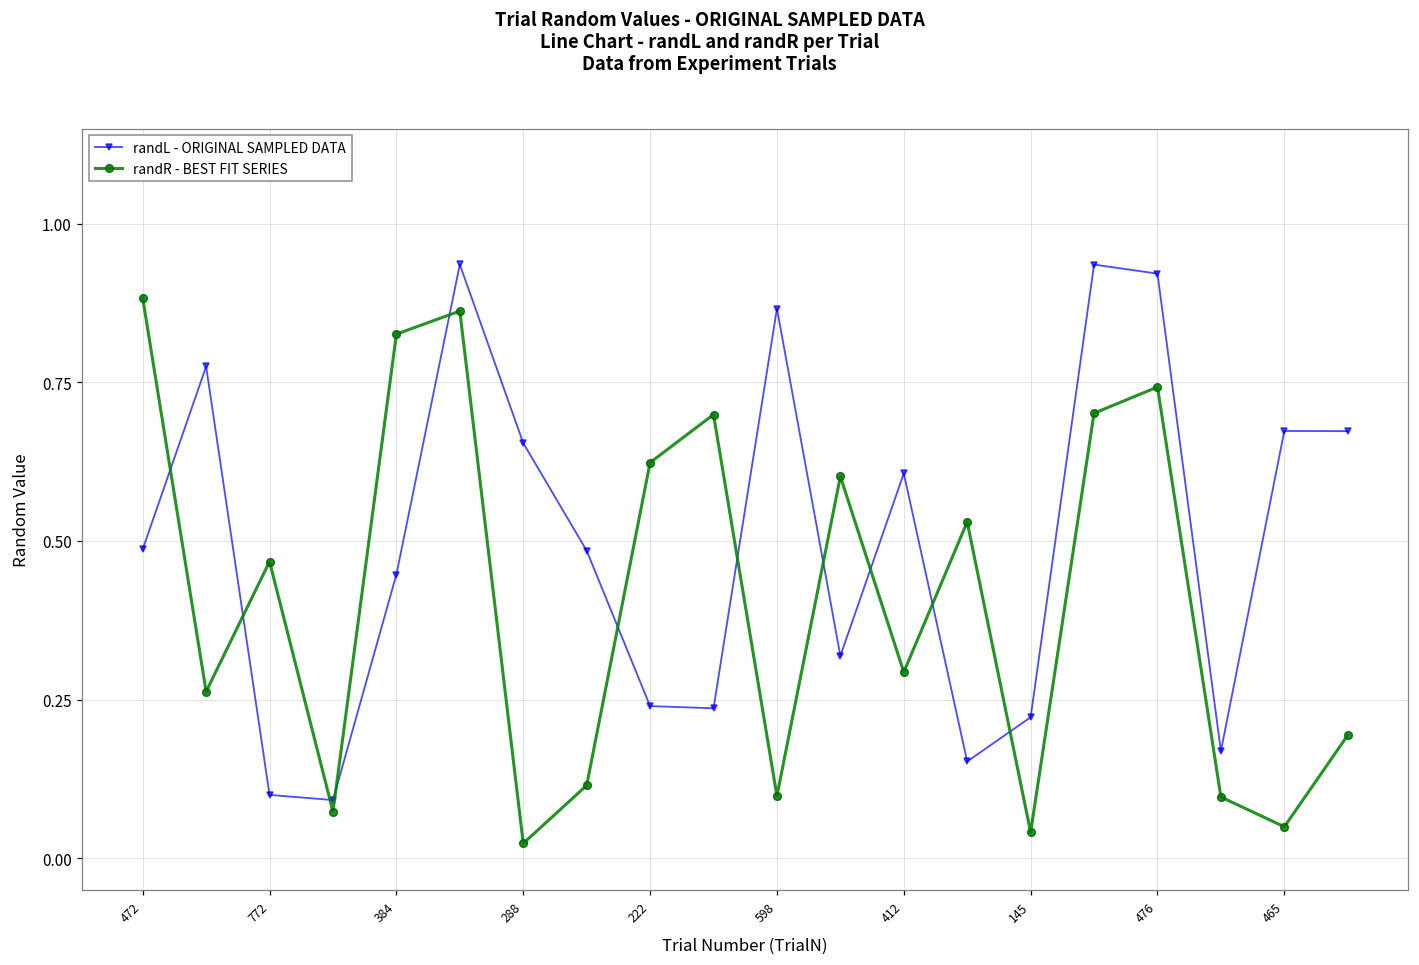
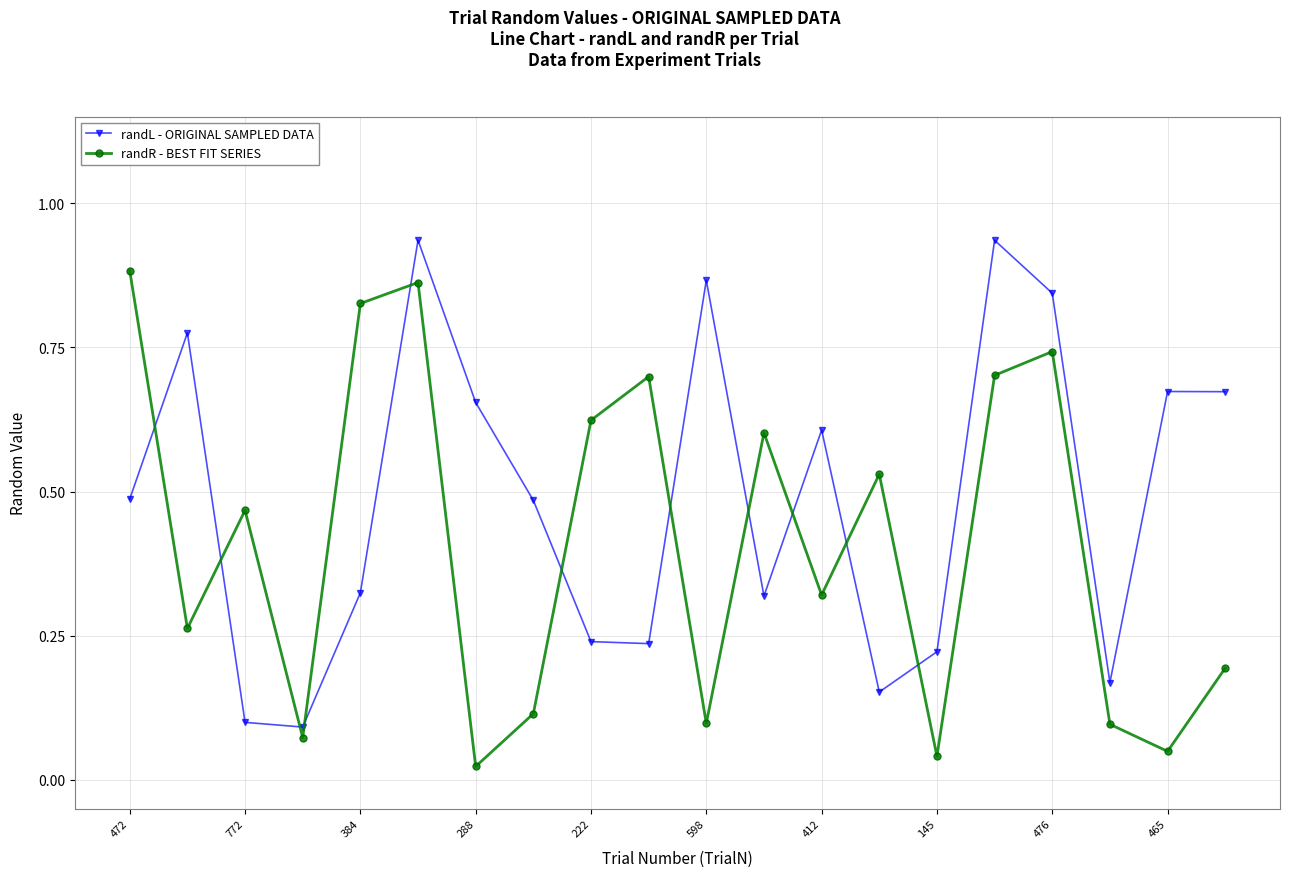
randL - ORIGINAL SAMPLED DATA, 384: 0.45 -> 0.32
randR - BEST FIT SERIES, 412: 0.29 -> 0.32
randL - ORIGINAL SAMPLED DATA, 476: 0.92 -> 0.84
